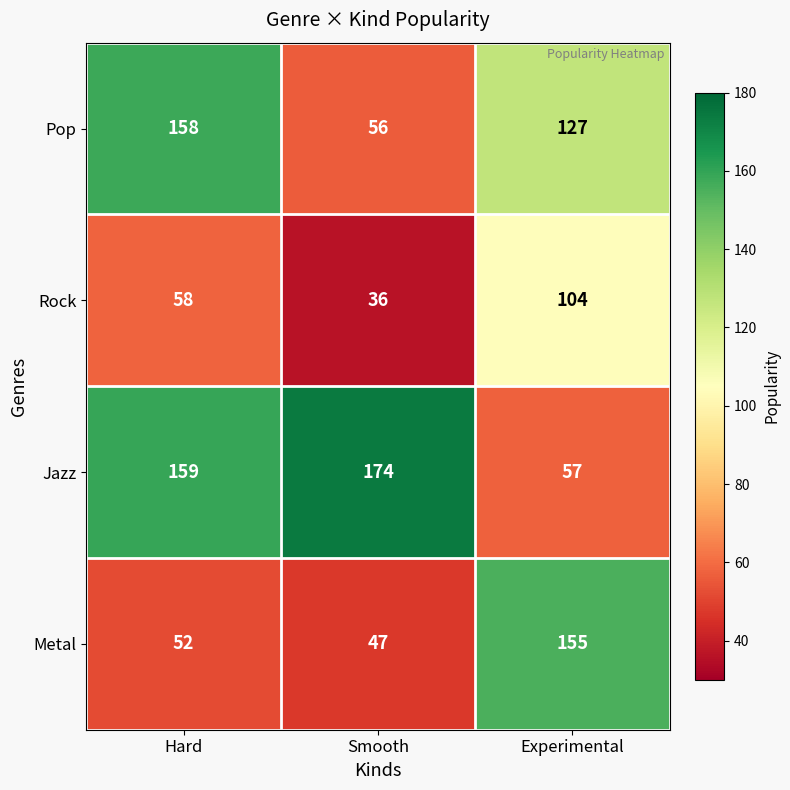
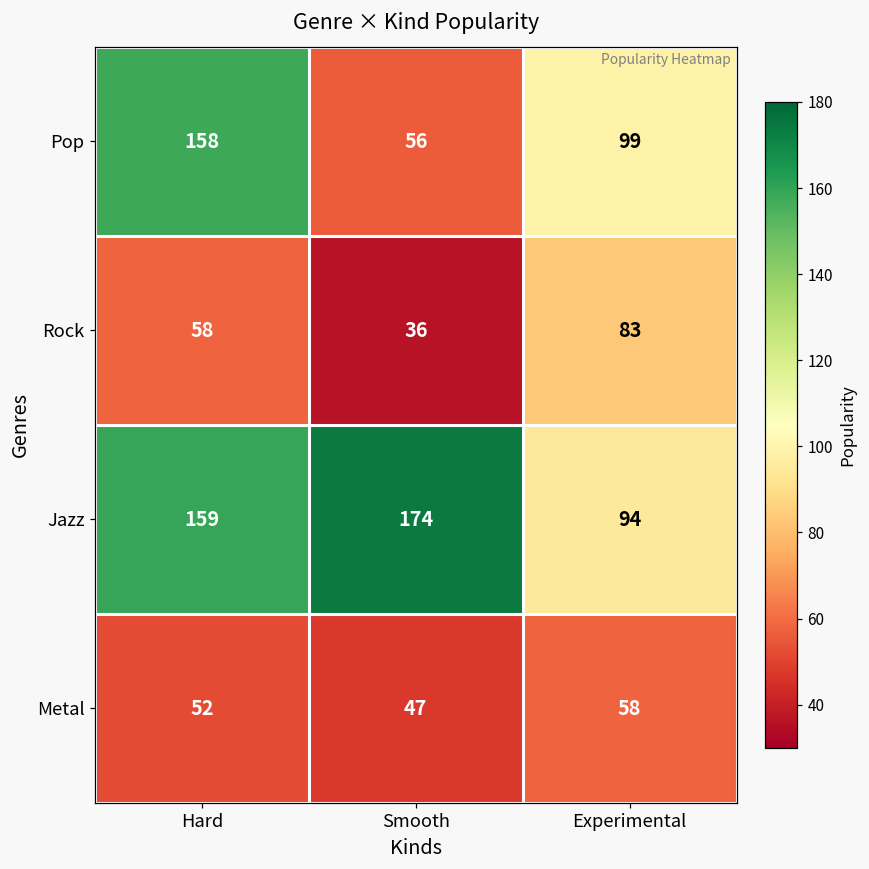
Pop, Experimental: 127 -> 99
Rock, Experimental: 104 -> 83
Jazz, Experimental: 57 -> 94
Metal, Experimental: 155 -> 58
